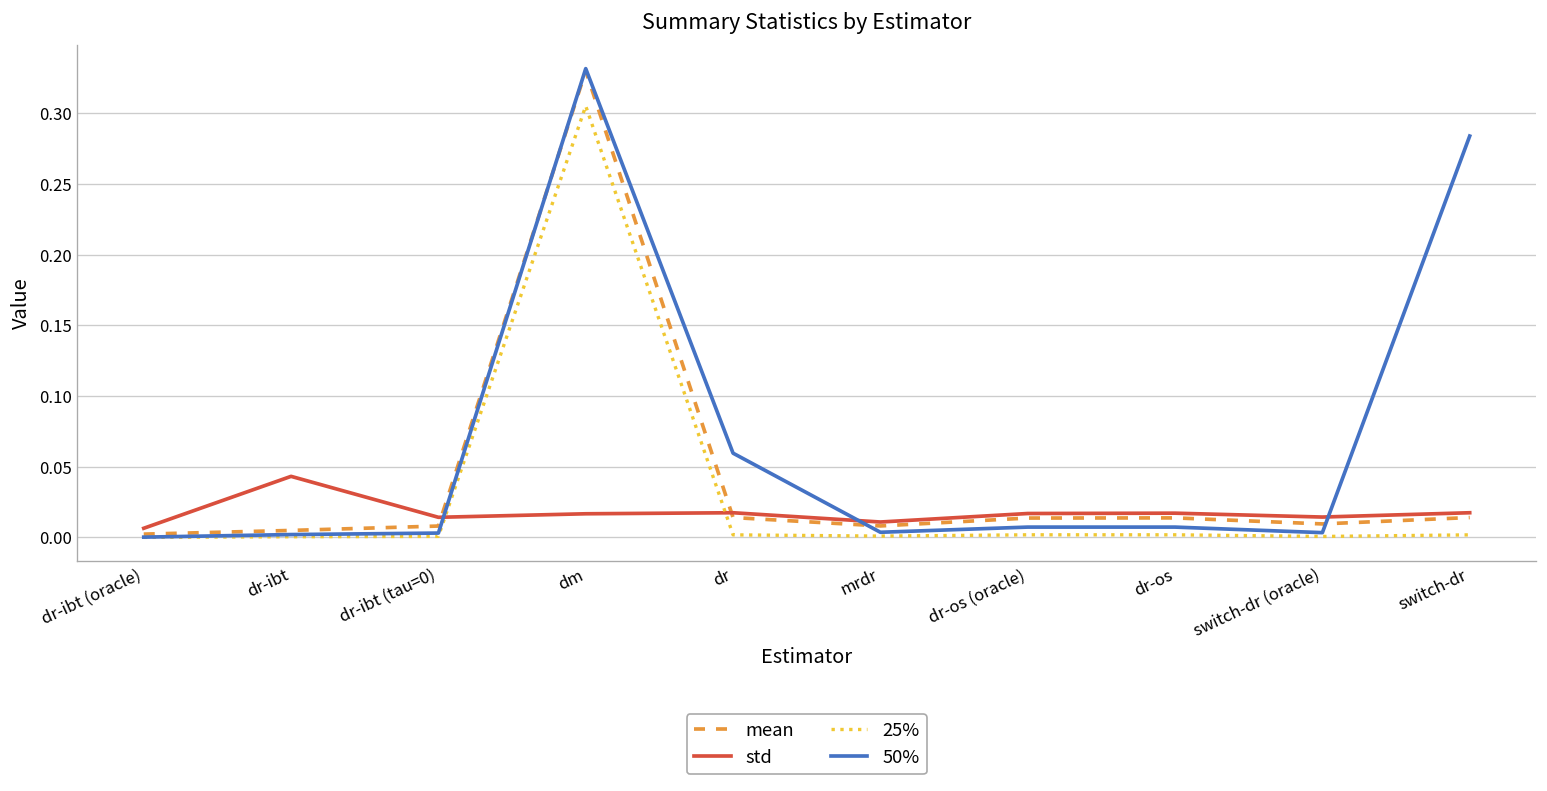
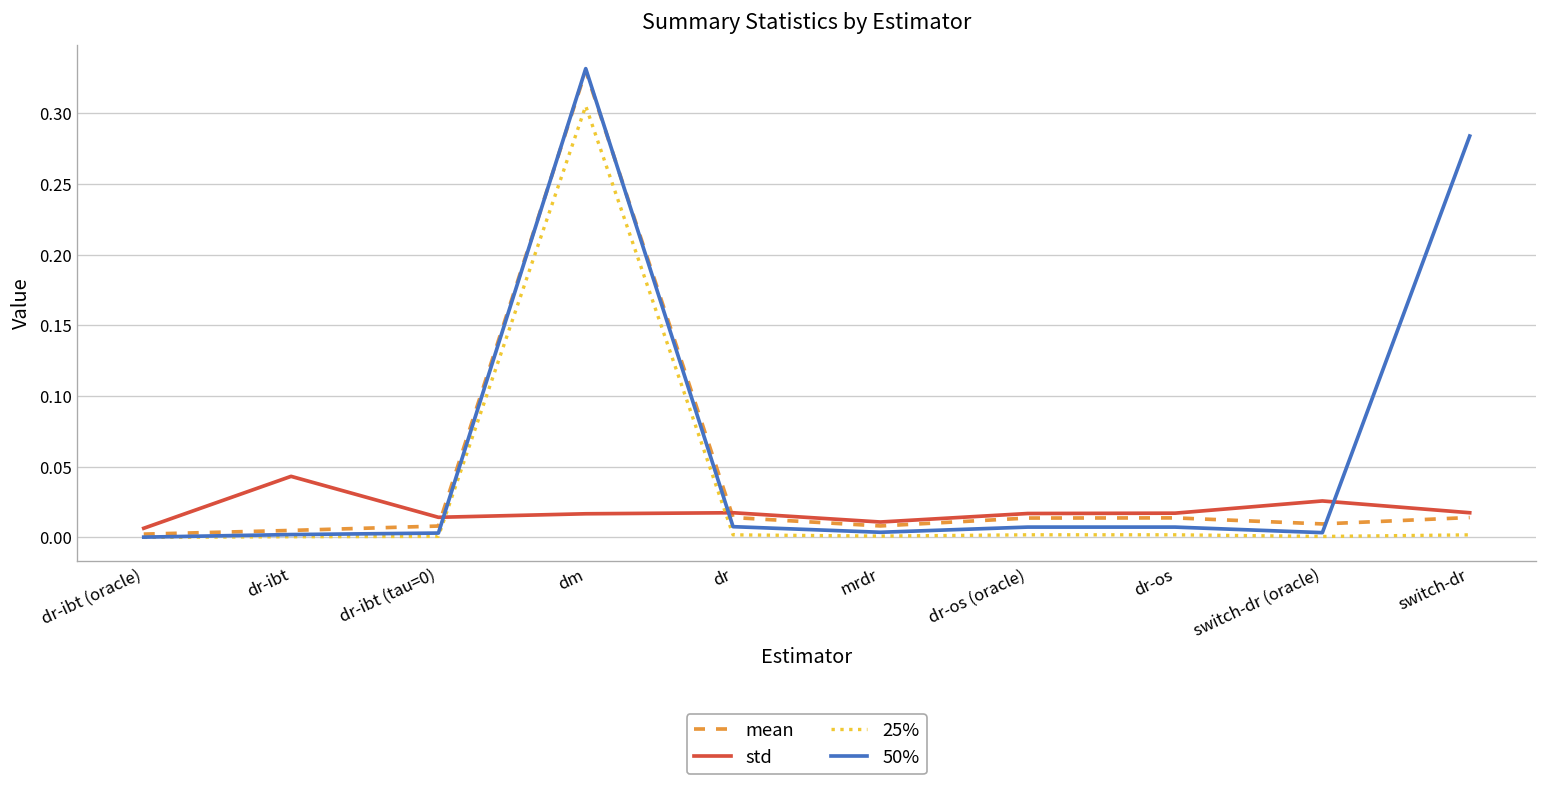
50%, dr: 0.060 -> 0.008
std, switch-dr (oracle): 0.014 -> 0.026
